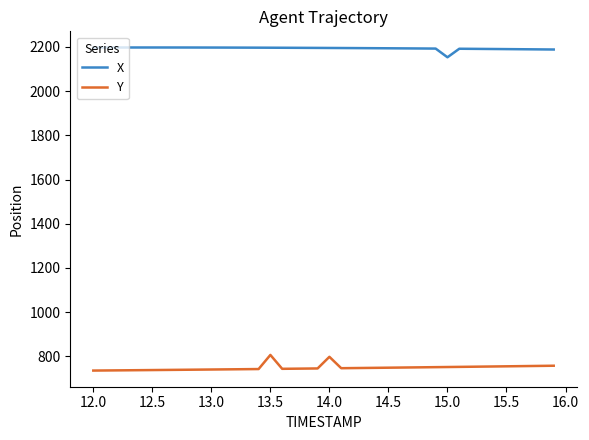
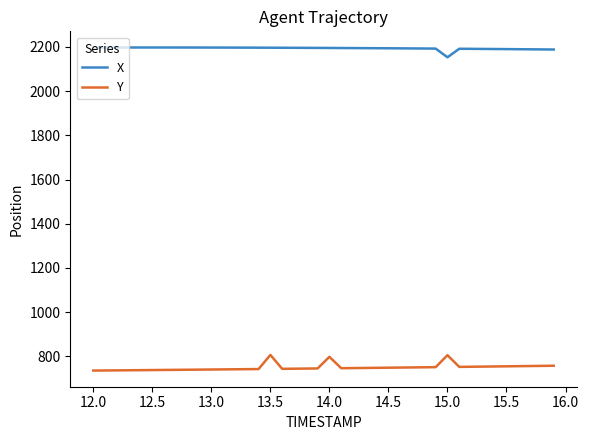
Y, 15.0: 750 -> 800
